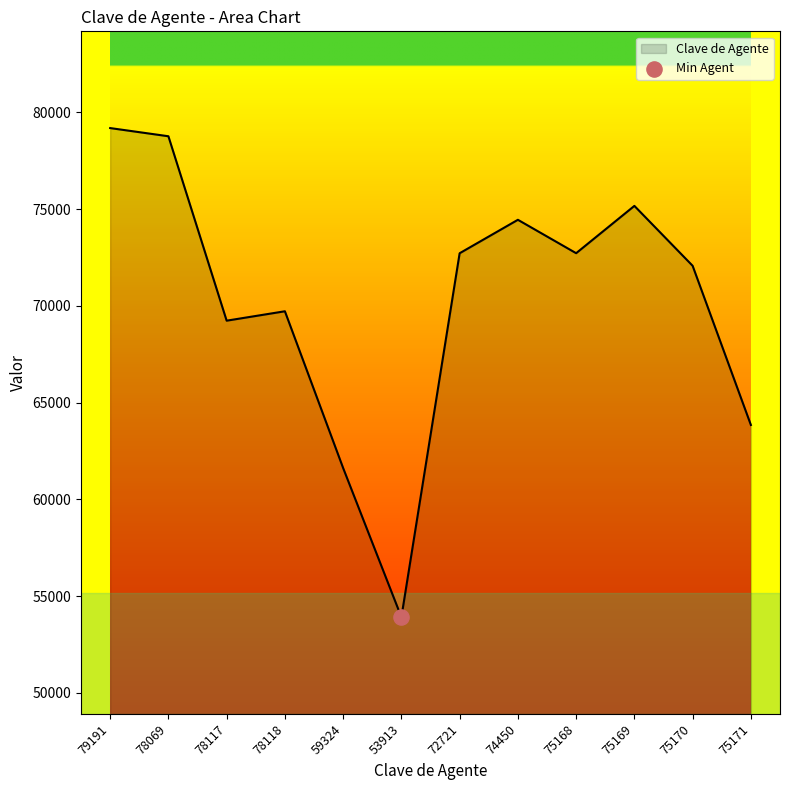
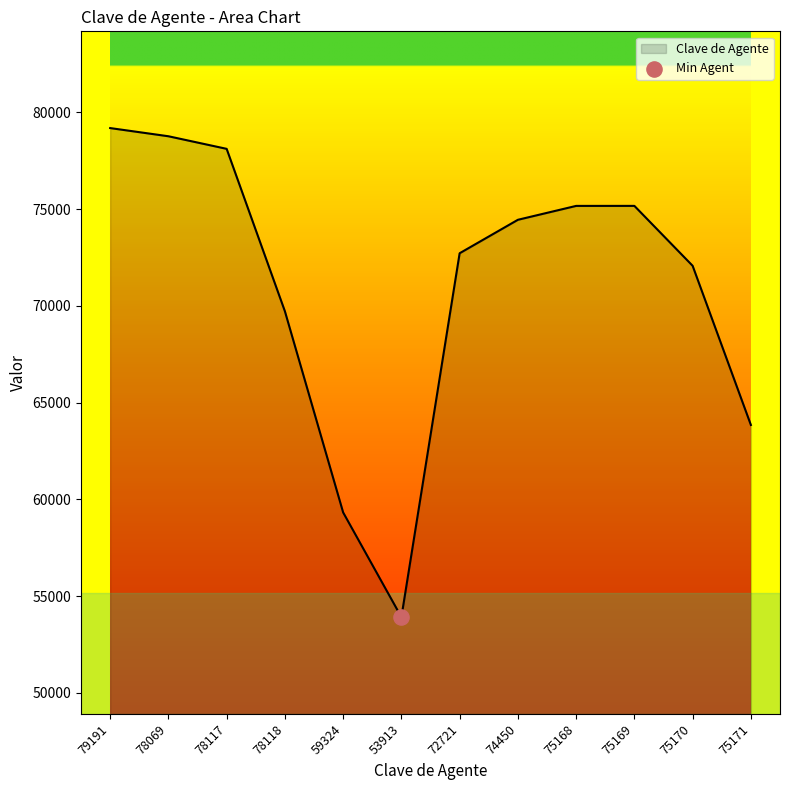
Clave de Agente, 78117: 69200 -> 78100
Clave de Agente, 59324: 61600 -> 59300
Clave de Agente, 75168: 72700 -> 75200
